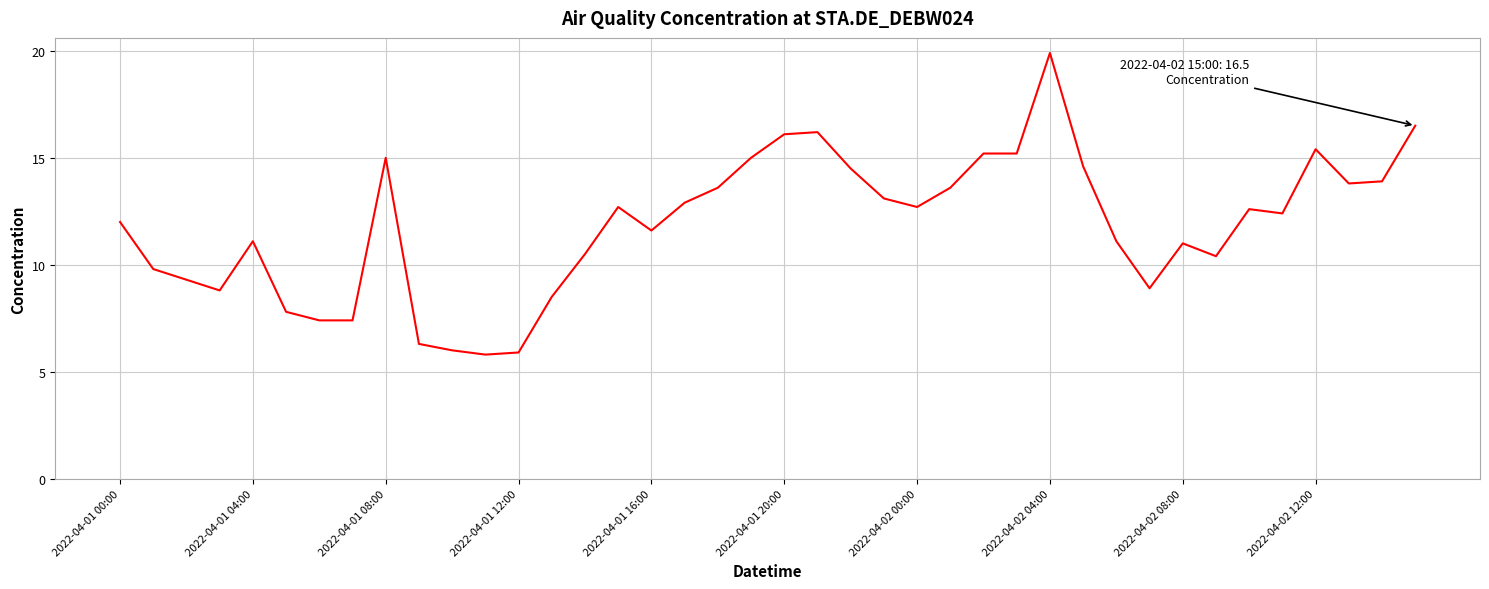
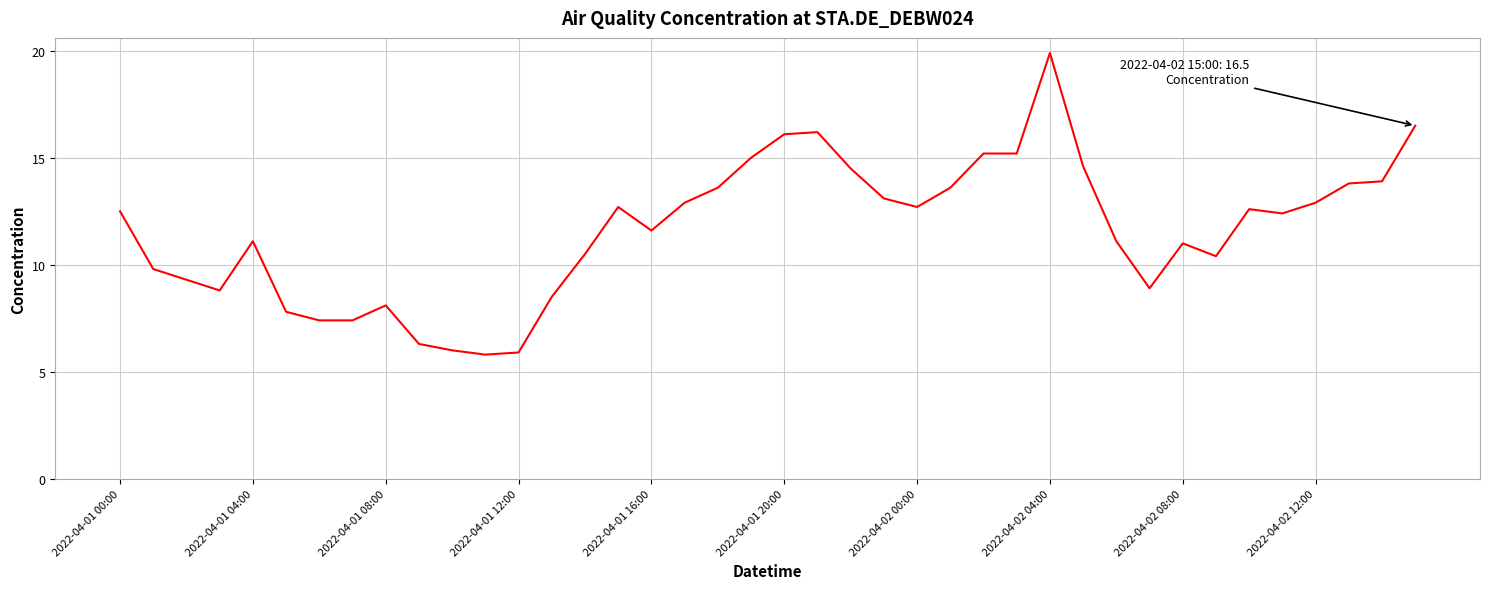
2022-04-01 00:00: 12.0 -> 12.5
2022-04-01 08:00: 15.0 -> 8.1
2022-04-02 12:00: 15.4 -> 12.9
